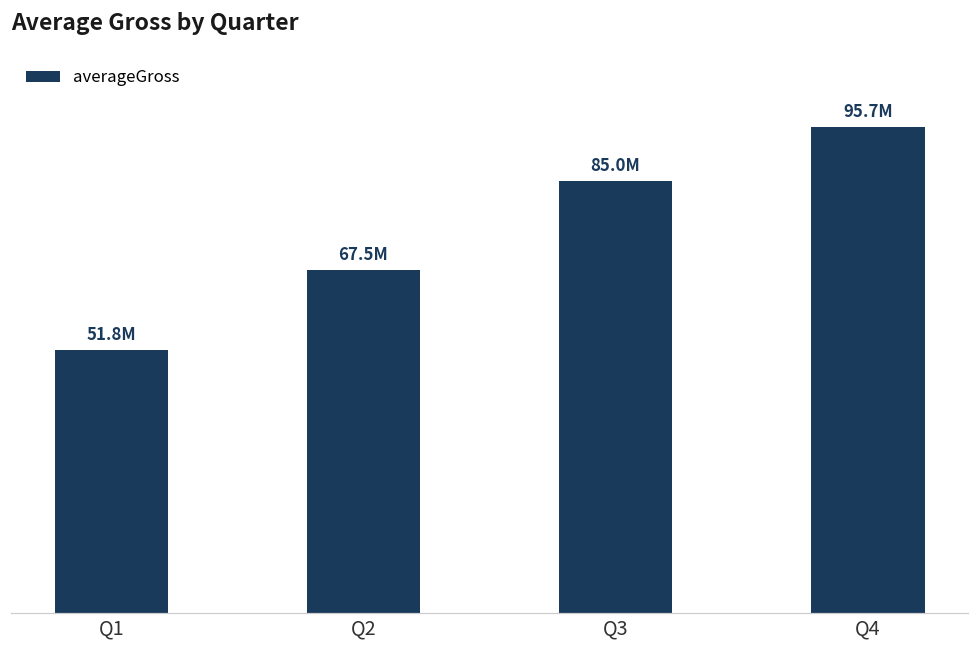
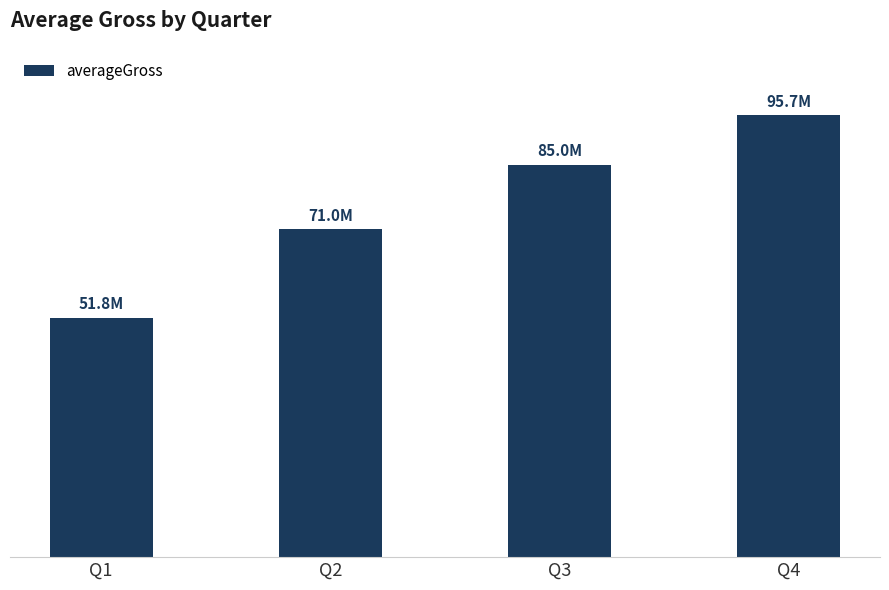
Q2: 67.5M -> 71.0M
